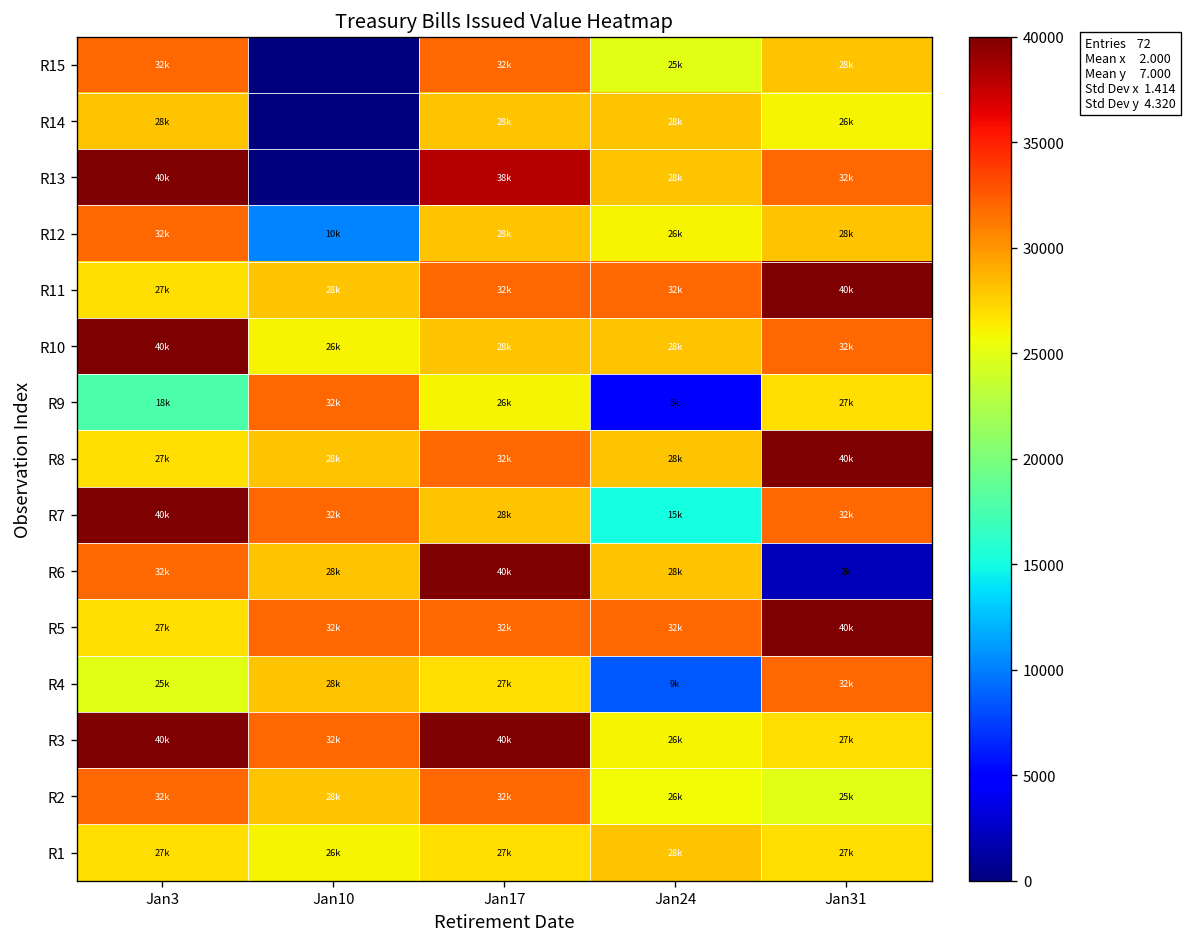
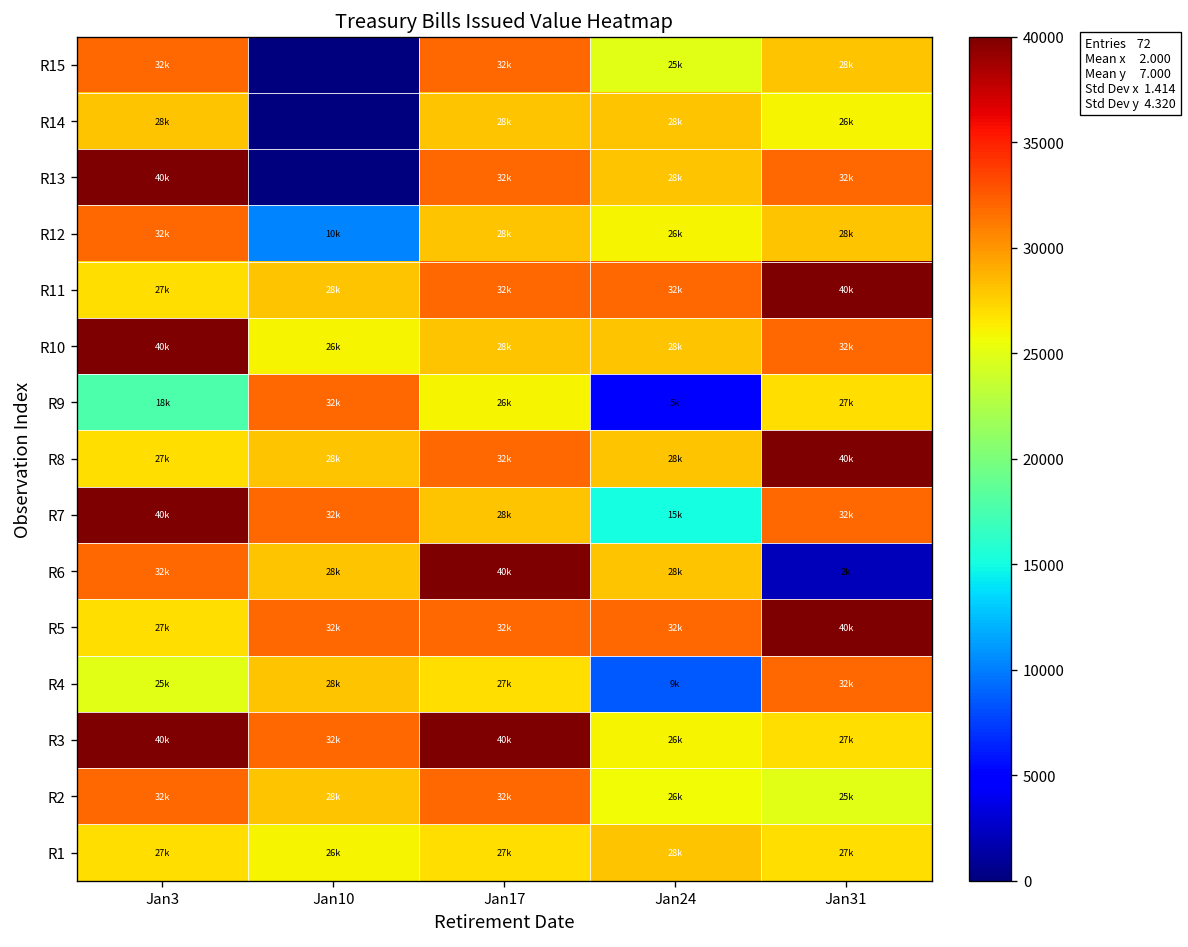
R13, Jan17: 38k -> 32k
